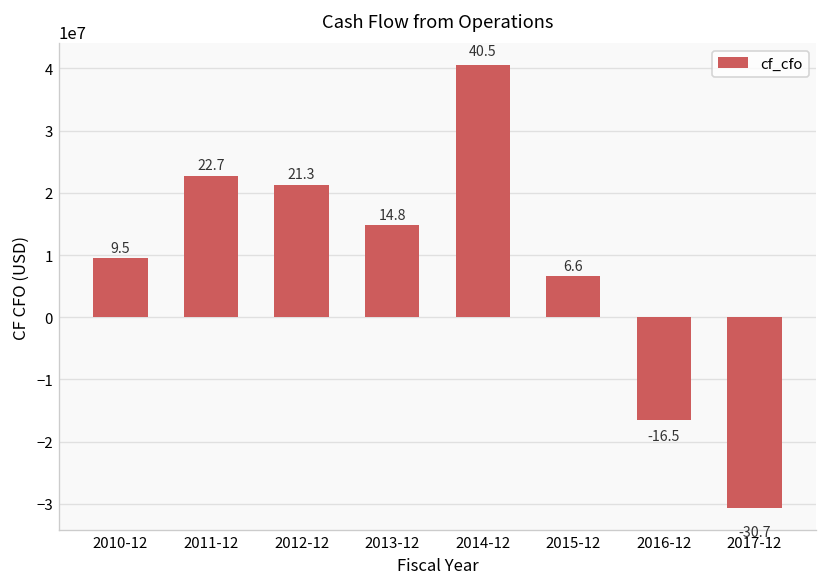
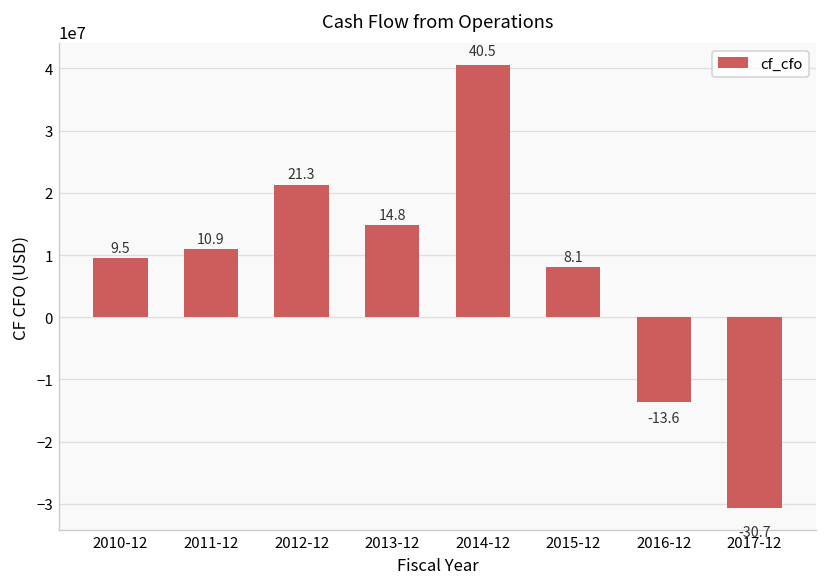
2011-12: 22.7 -> 10.9
2015-12: 6.6 -> 8.1
2016-12: -16.5 -> -13.6
